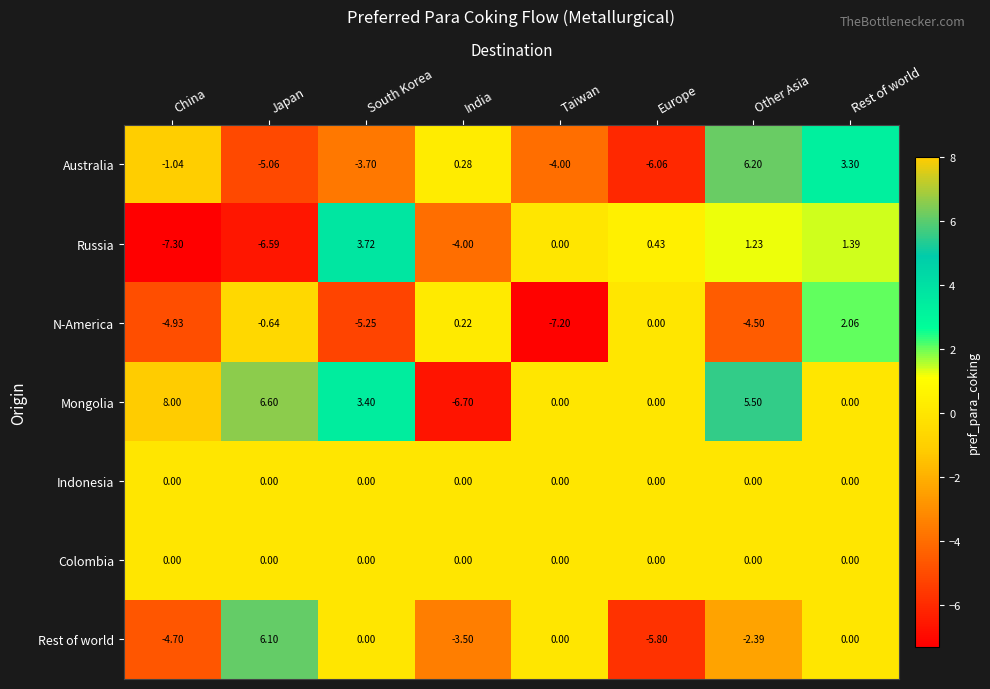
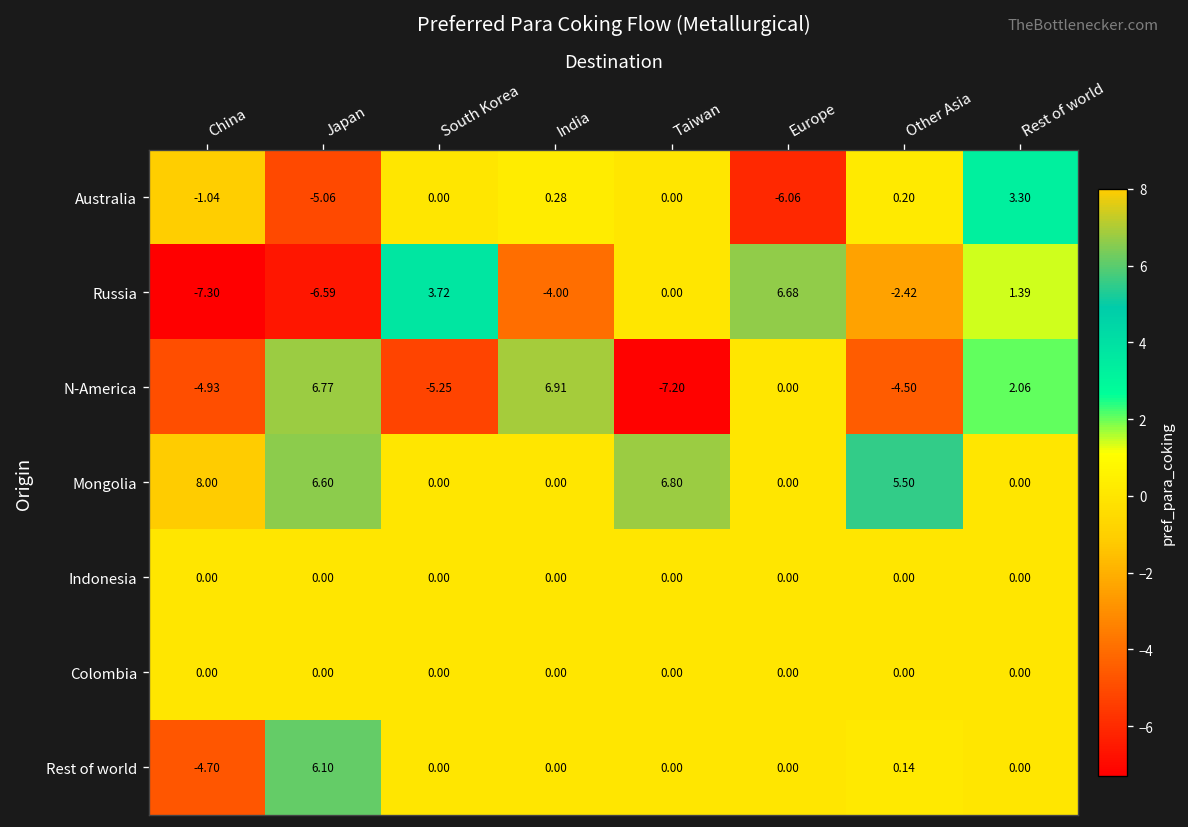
Australia, South Korea: -3.70 -> 0.00
Australia, Taiwan: -4.00 -> 0.00
Australia, Other Asia: 6.20 -> 0.20
Russia, Europe: 0.43 -> 6.68
Russia, Other Asia: 1.23 -> -2.42
N-America, Japan: -0.64 -> 6.77
N-America, India: 0.22 -> 6.91
Mongolia, South Korea: 3.40 -> 0.00
Mongolia, India: -6.70 -> 0.00
Mongolia, Taiwan: 0.00 -> 6.80
Rest of world, India: -3.50 -> 0.00
Rest of world, Europe: -5.80 -> 0.00
Rest of world, Other Asia: -2.39 -> 0.14
